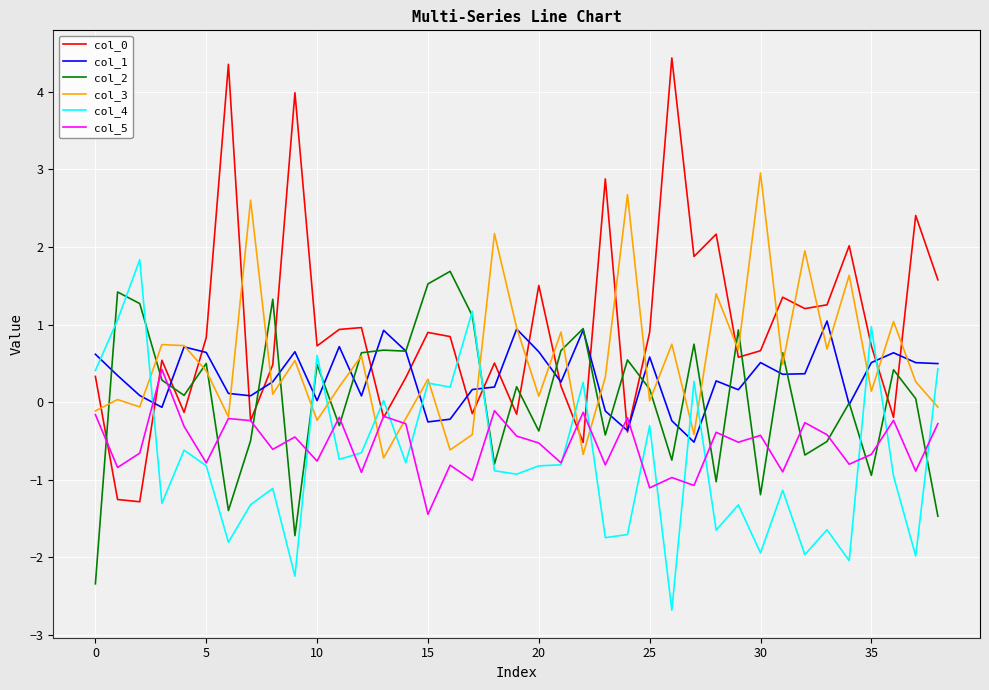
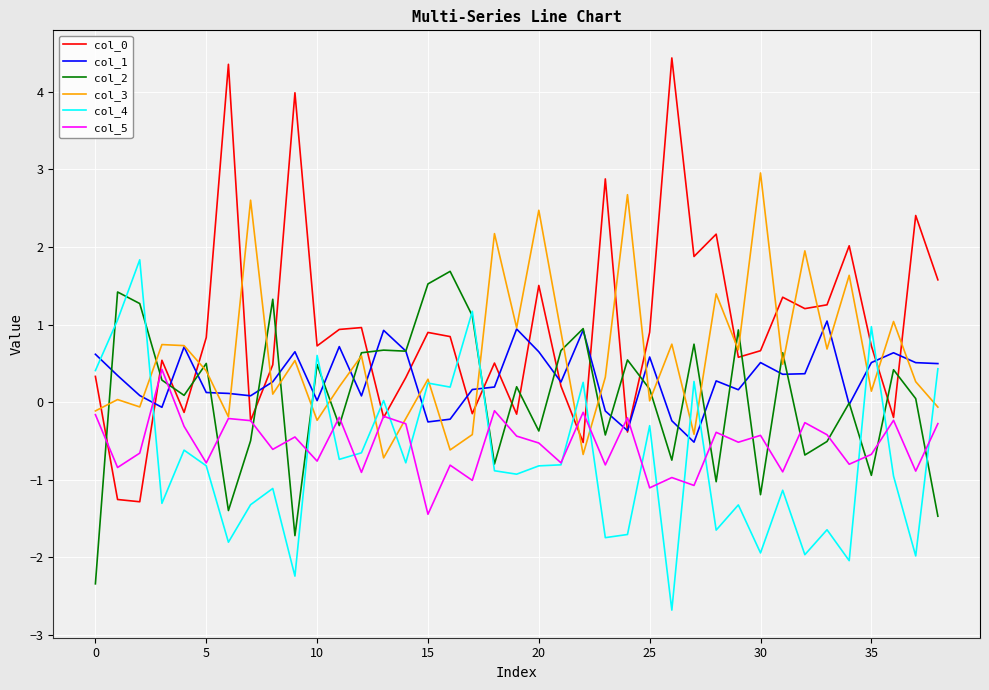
col_1, 5: 0.6 -> 0.1
col_3, 20: 0.1 -> 2.5
